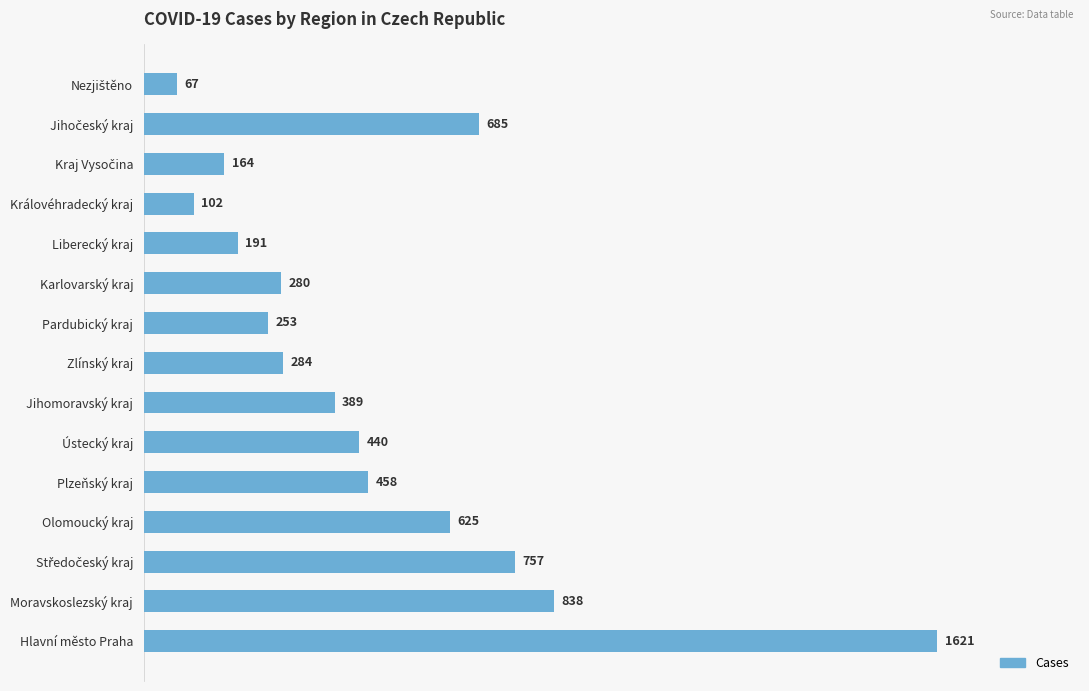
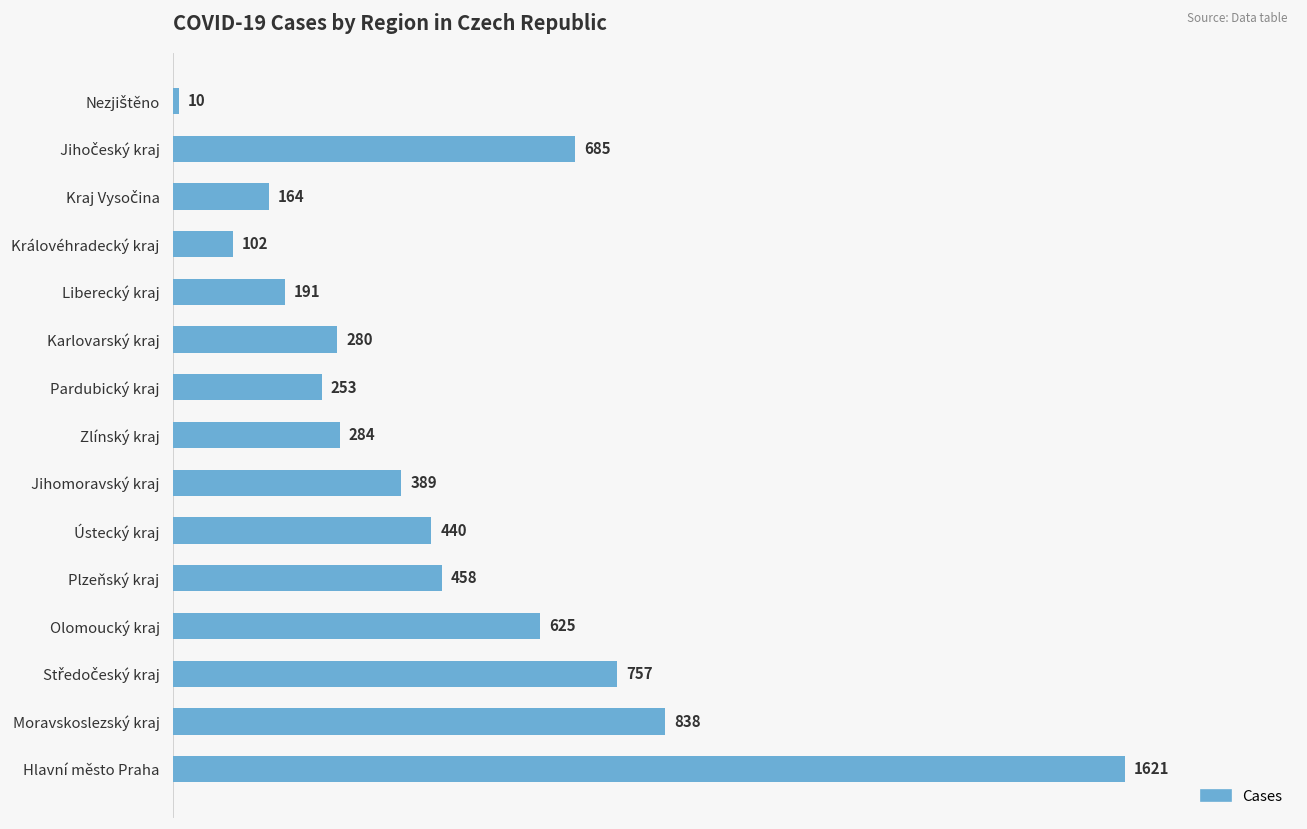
Nezjištěno: 67 -> 10
